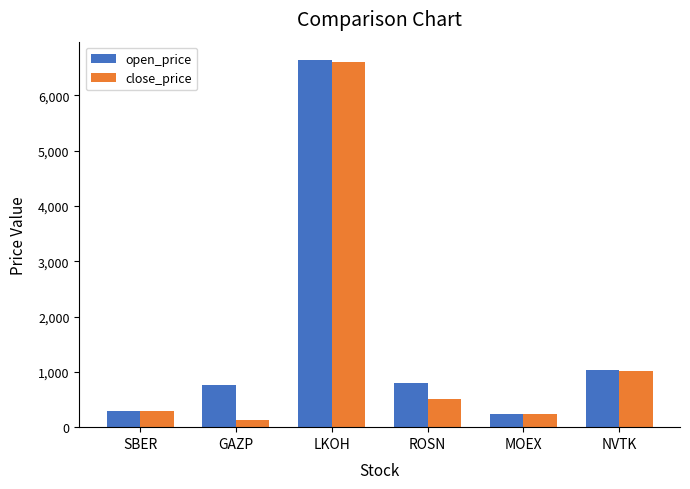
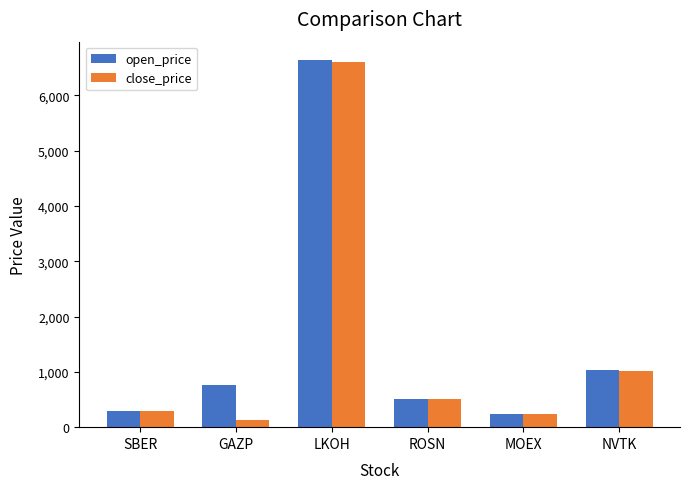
open_price, ROSN: 800 -> 500
